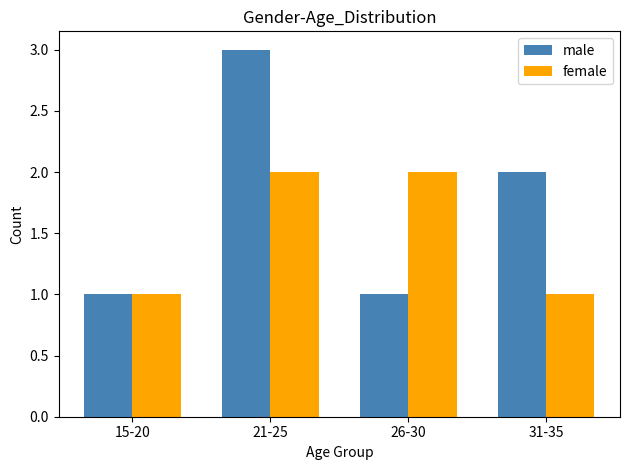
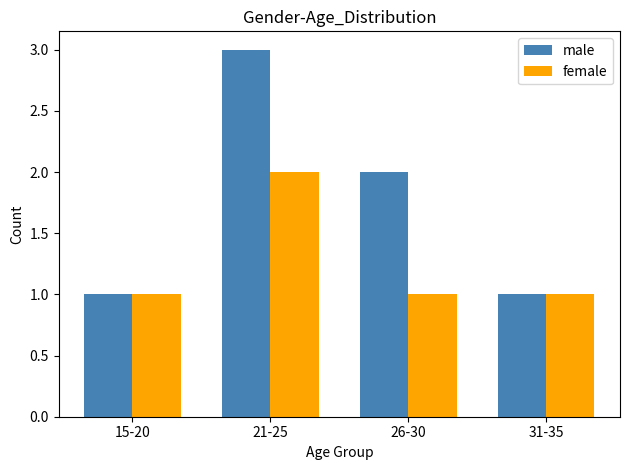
male, 26-30: 1 -> 2
female, 26-30: 2 -> 1
male, 31-35: 2 -> 1
